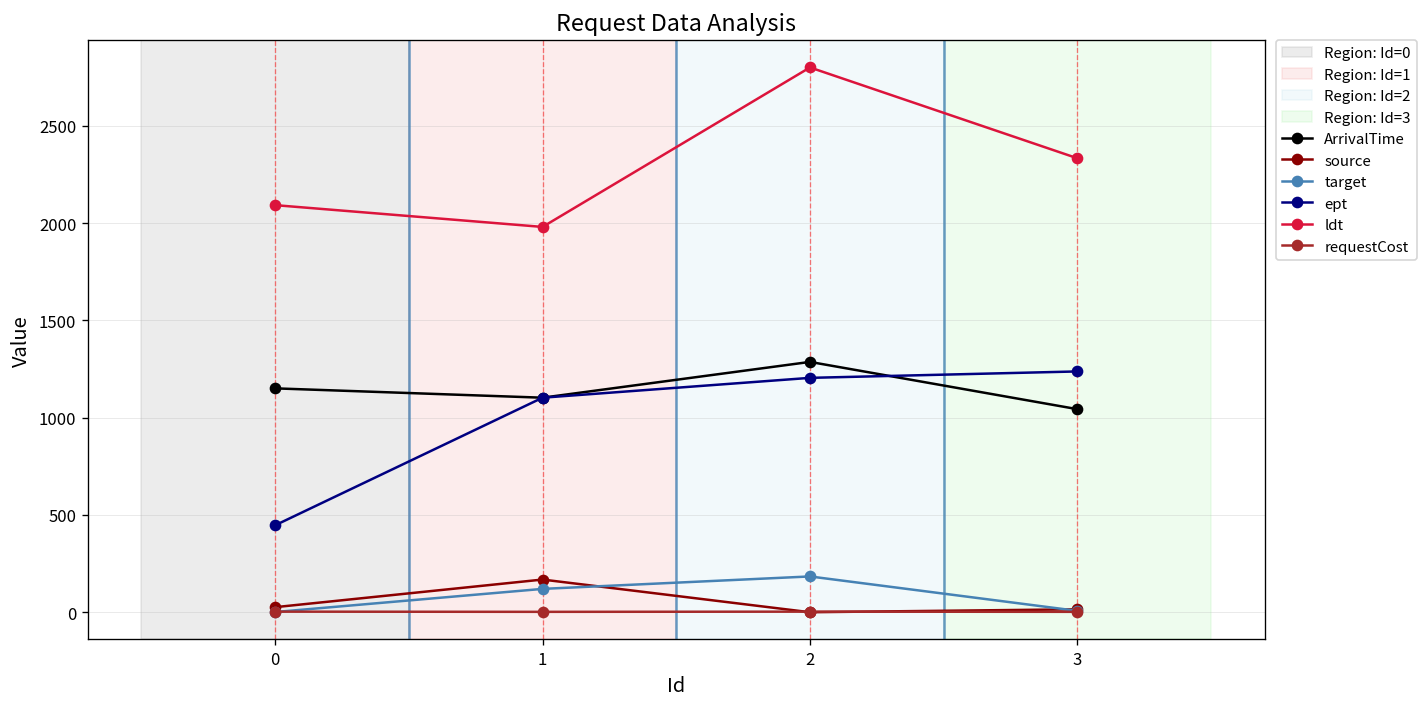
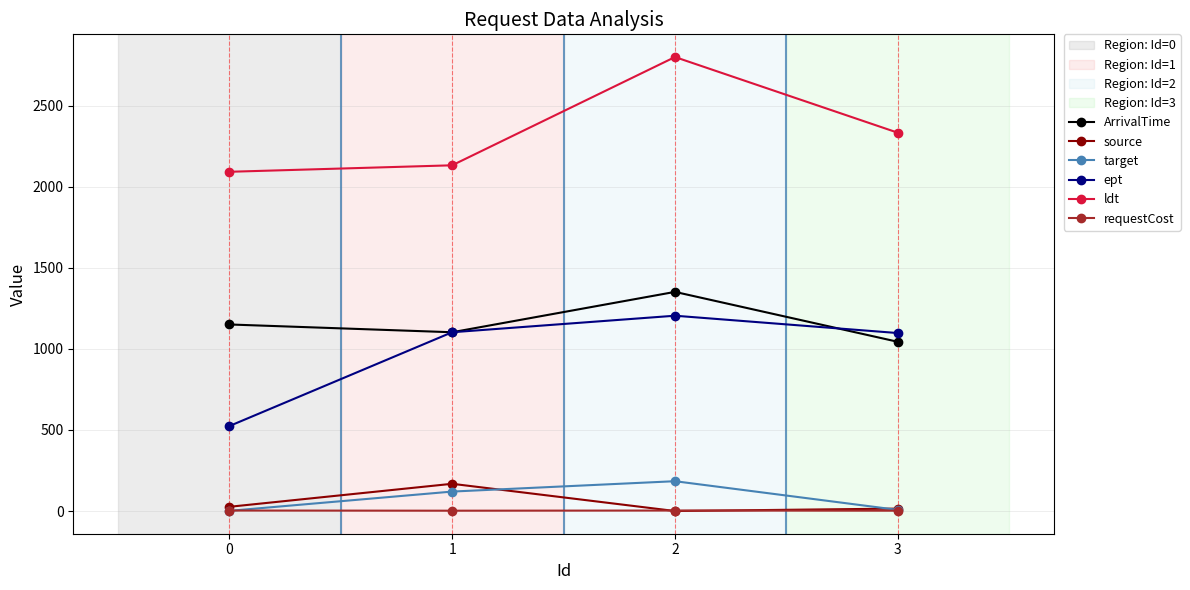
ept, 0: 450 -> 520
ldt, 1: 1980 -> 2130
ArrivalTime, 2: 1290 -> 1350
ept, 3: 1240 -> 1100
